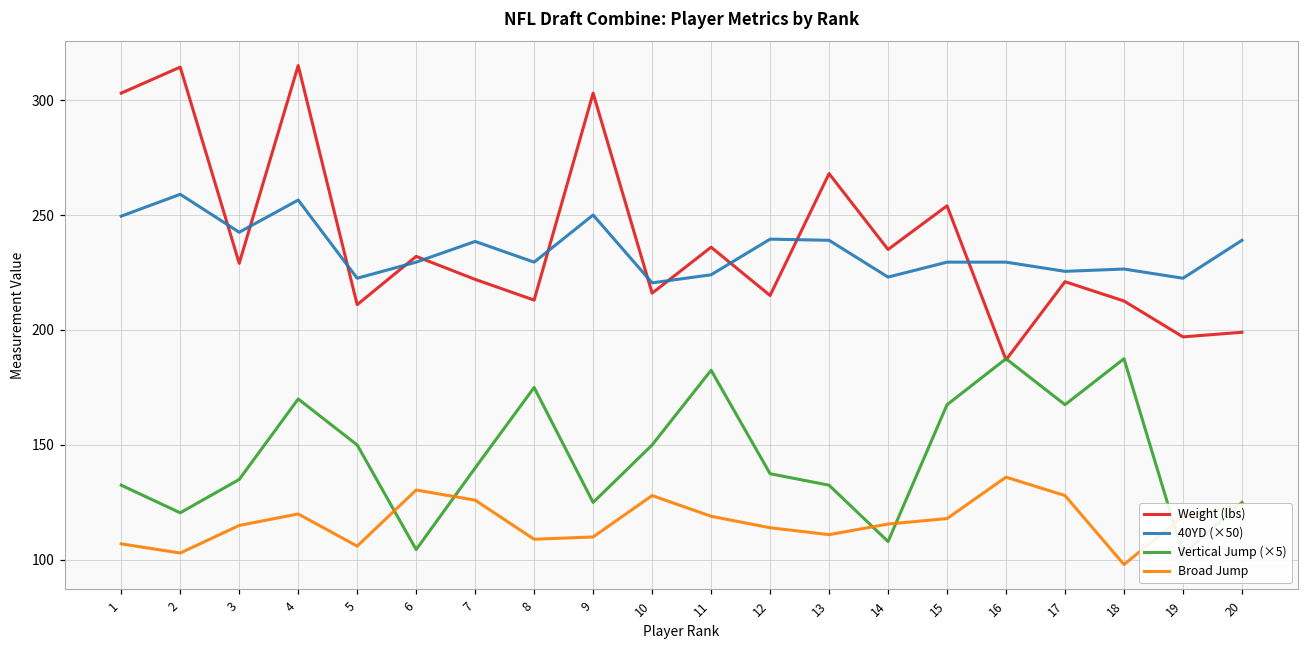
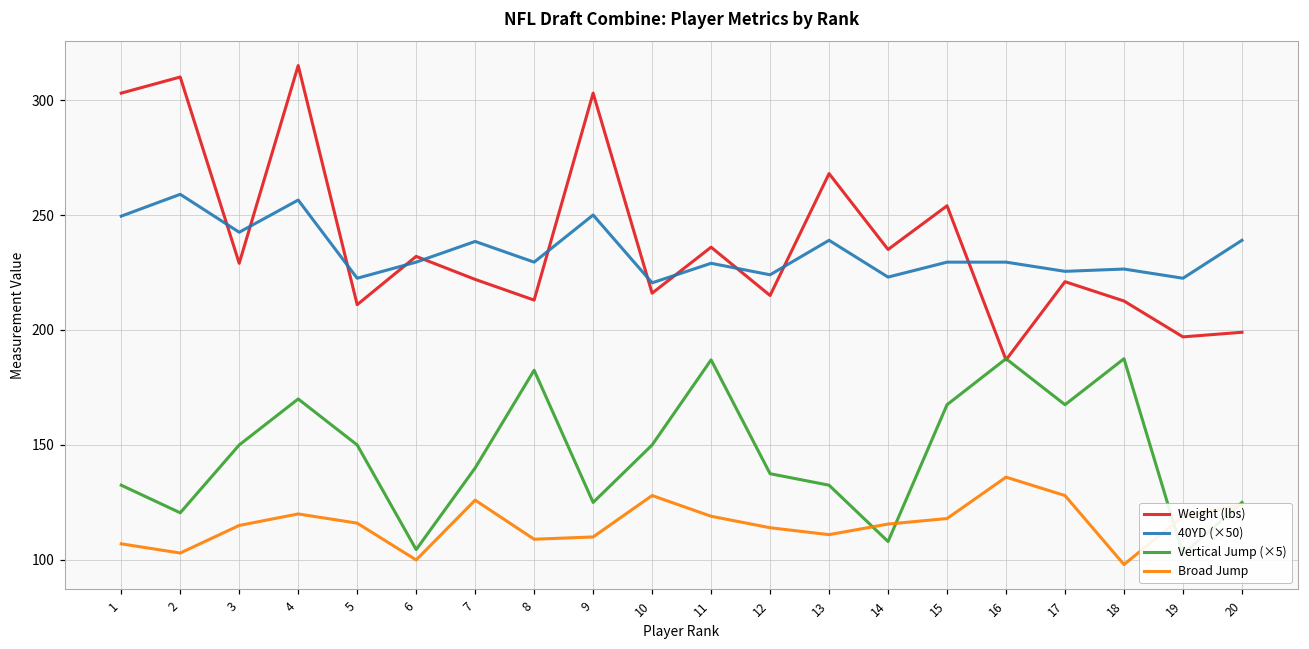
Weight (lbs), 2: 314 -> 310
Vertical Jump (×5), 3: 135 -> 150
Broad Jump, 5: 106 -> 116
Broad Jump, 6: 130 -> 100
Vertical Jump (×5), 8: 175 -> 183
40YD (×50), 11: 224 -> 229
Vertical Jump (×5), 11: 183 -> 187
40YD (×50), 12: 240 -> 224
